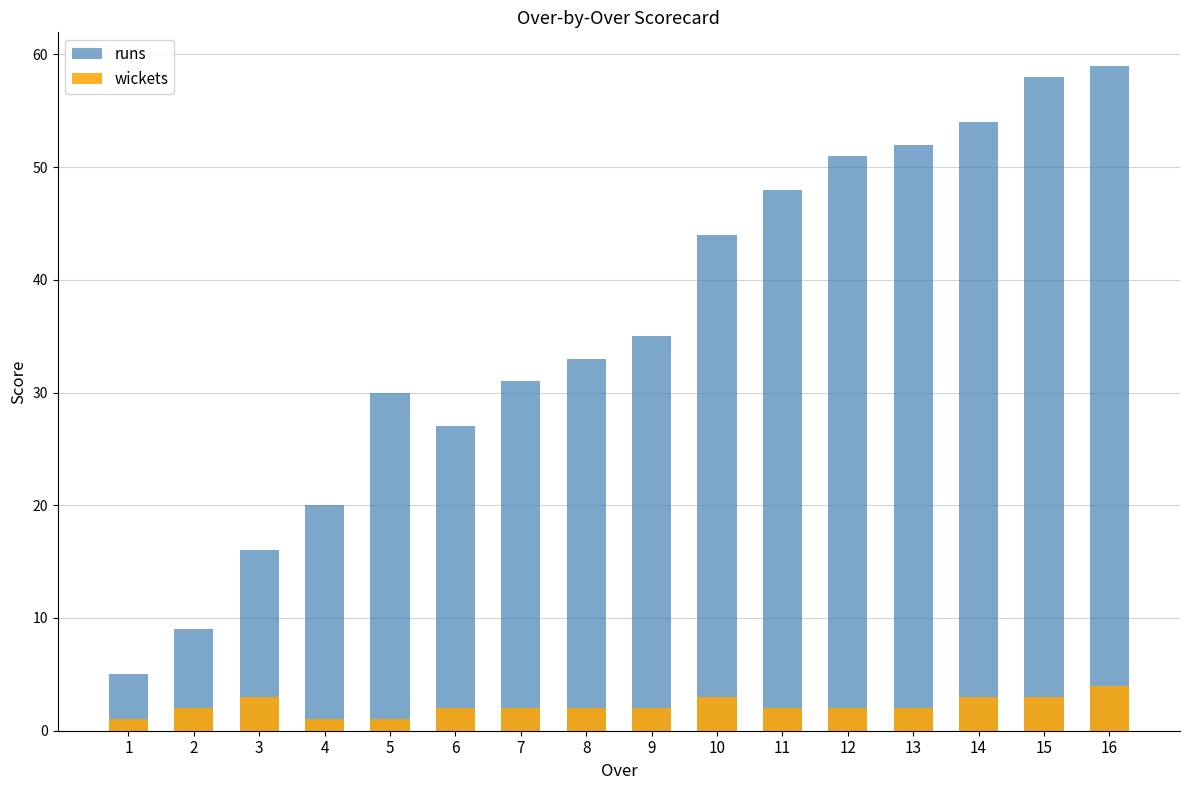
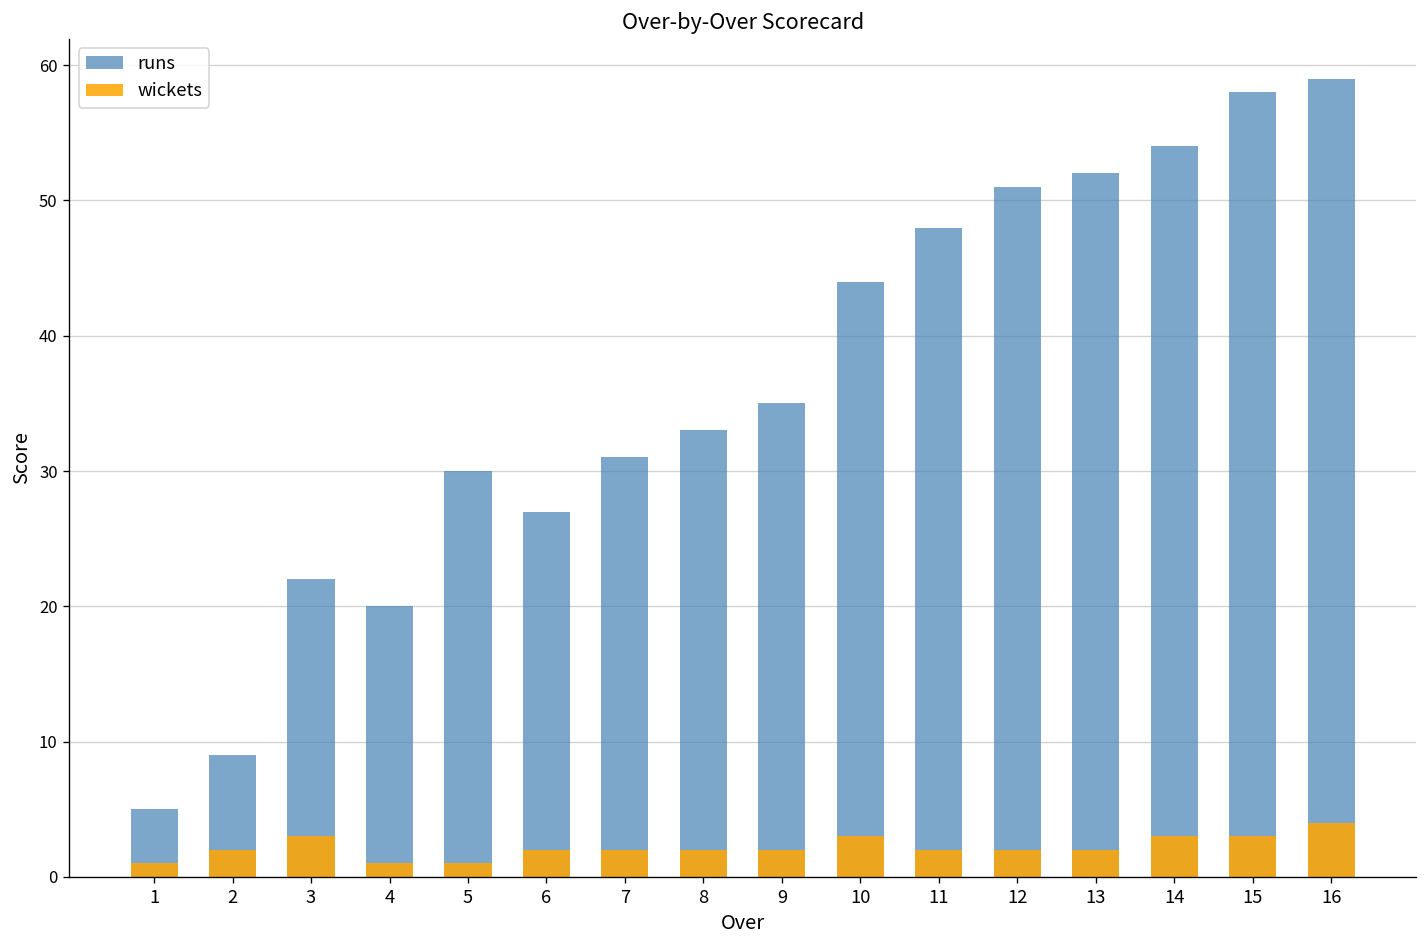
runs, 3: 16 -> 22
